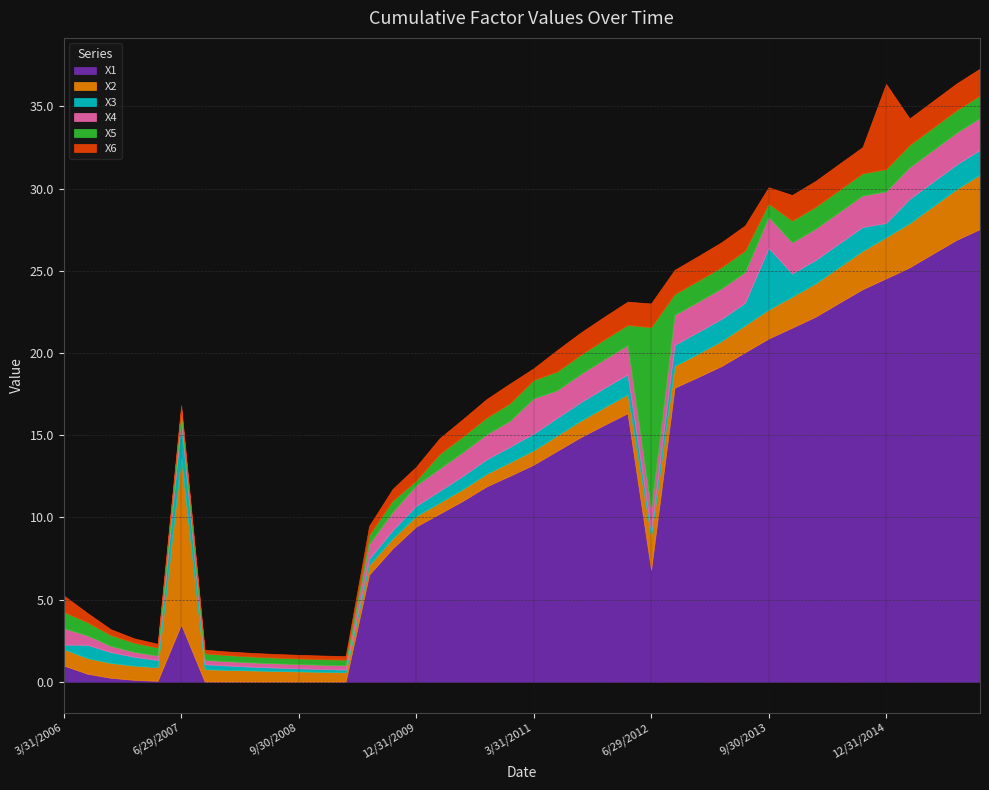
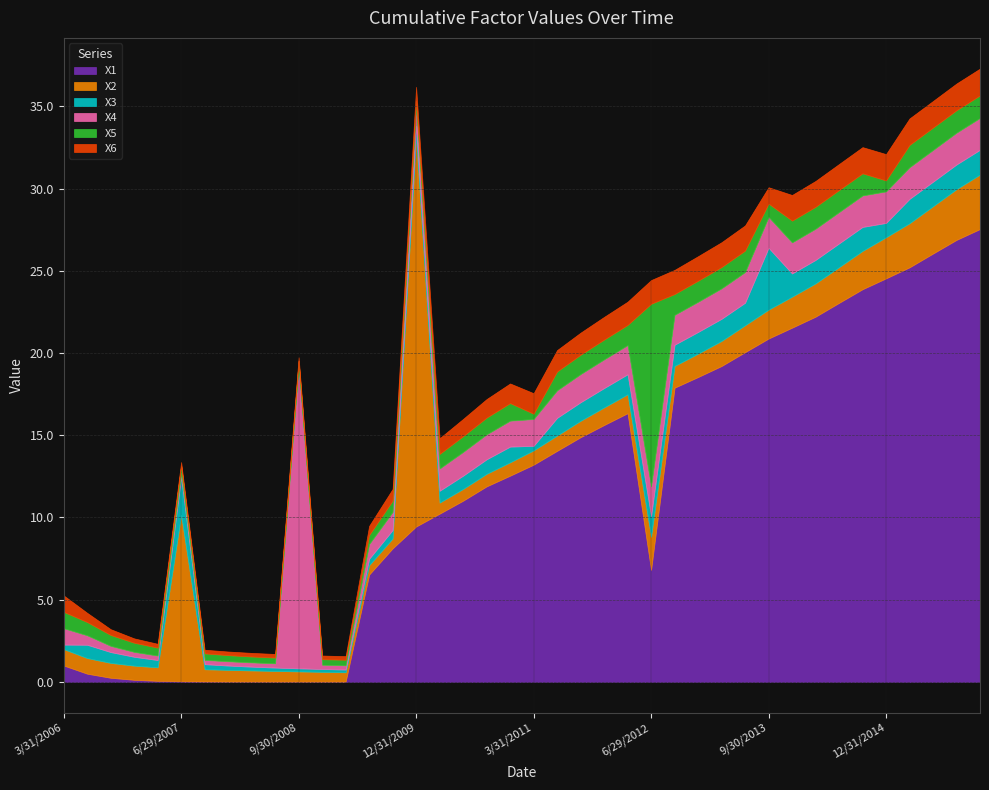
X1, 6/29/2007: 3.5 -> 0.0
X4, 9/30/2008: 0.3 -> 18.4
X2, 12/31/2009: 0.6 -> 23.7
X3, 3/31/2011: 1.0 -> 0.3
X4, 3/31/2011: 2.1 -> 1.6
X5, 3/31/2011: 1.1 -> 0.3
X6, 3/31/2011: 0.7 -> 1.3
X3, 6/29/2012: 0.3 -> 1.3
X4, 6/29/2012: 1.3 -> 1.8
X5, 12/31/2014: 1.4 -> 0.7
X6, 12/31/2014: 5.2 -> 1.6
